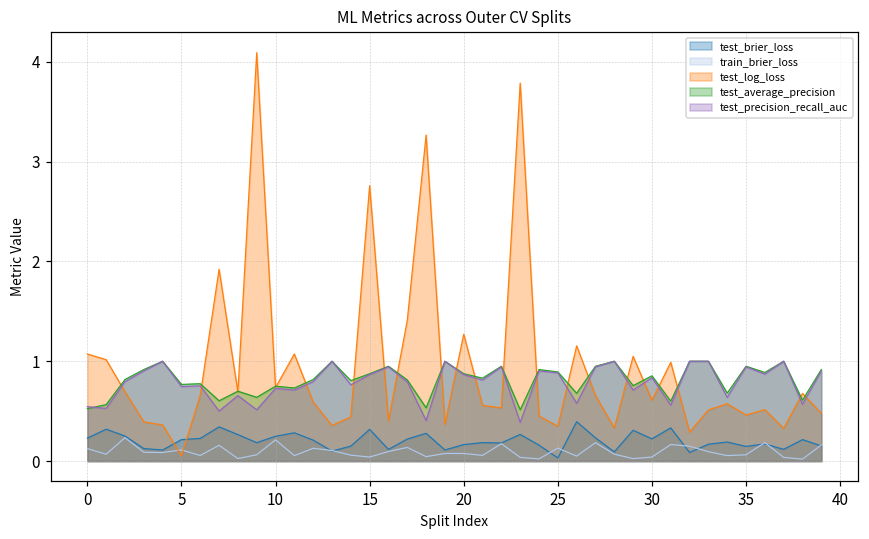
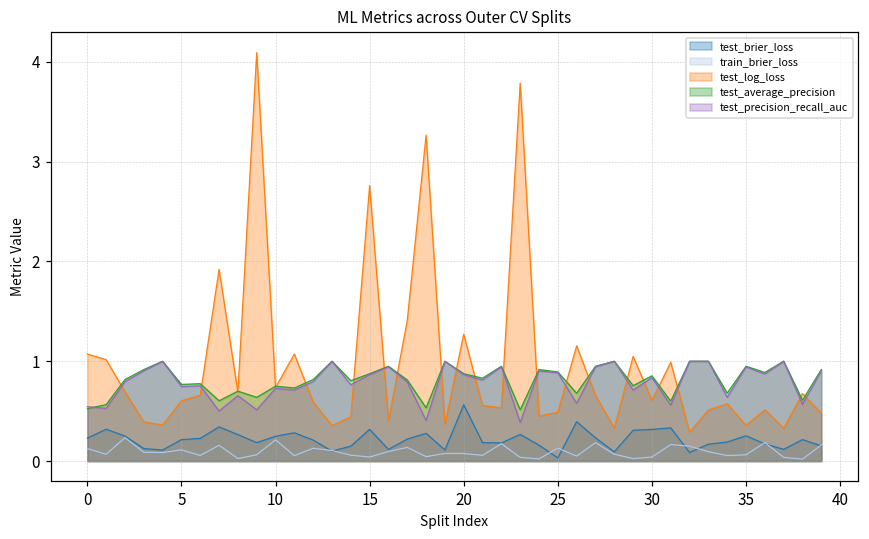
test_log_loss, 5: 0.1 -> 0.6
test_brier_loss, 20: 0.2 -> 0.6
test_log_loss, 25: 0.3 -> 0.5
test_brier_loss, 30: 0.2 -> 0.3
test_brier_loss, 35: 0.1 -> 0.3
test_log_loss, 35: 0.5 -> 0.4
